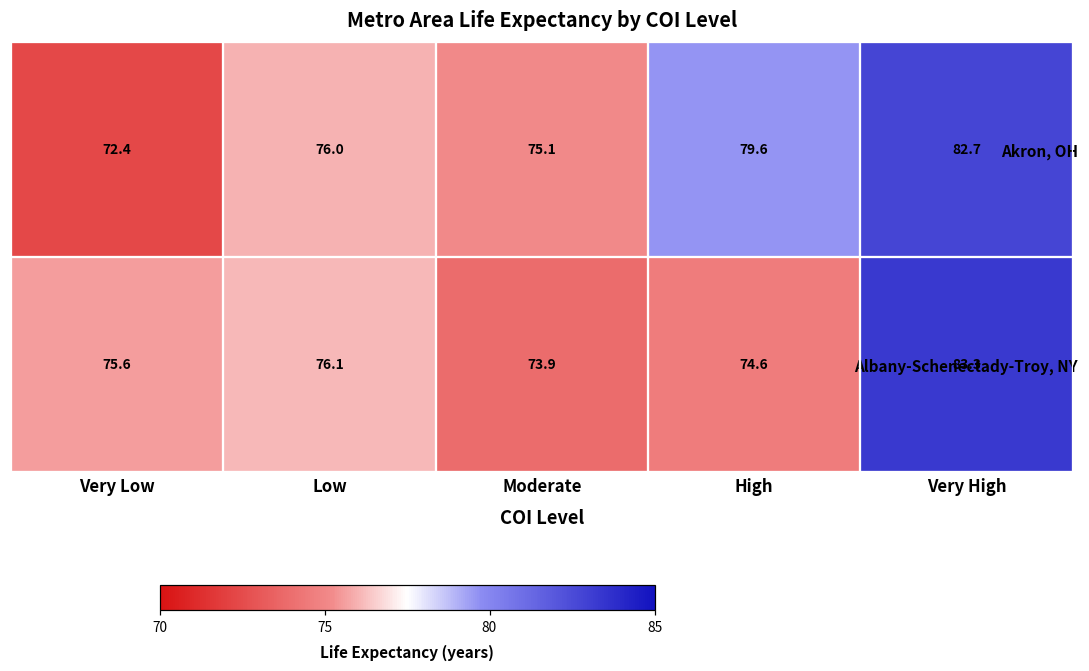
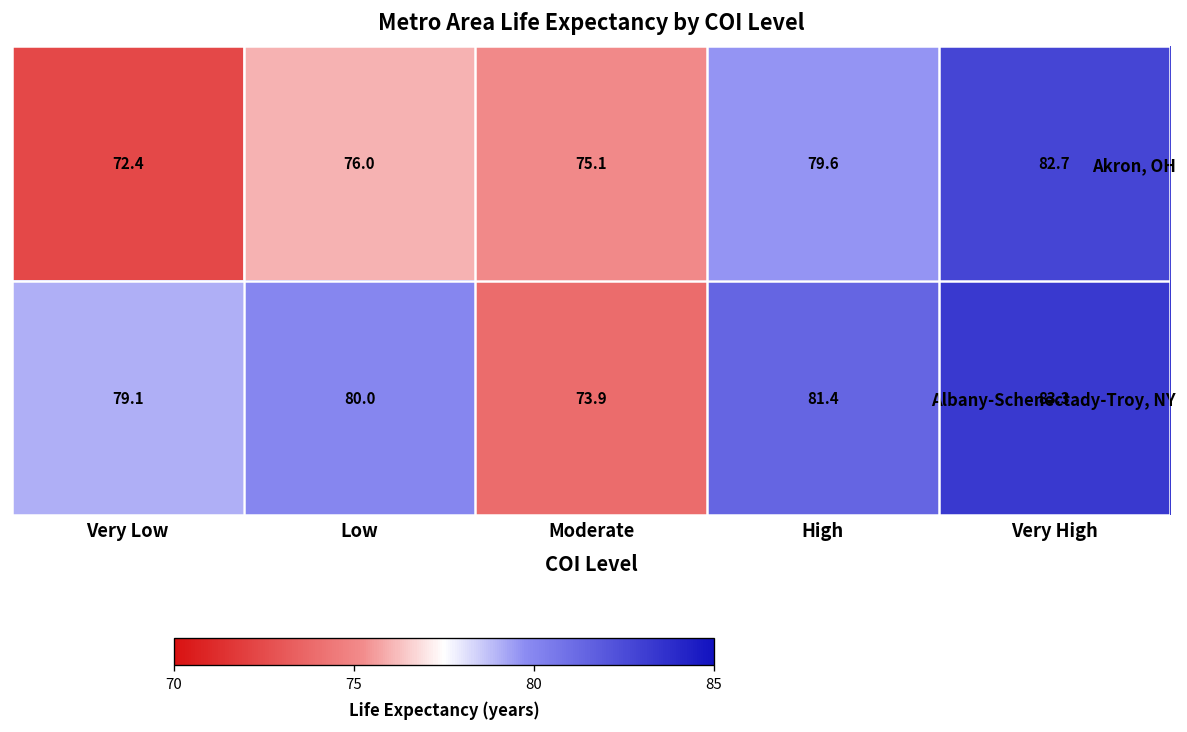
Albany-Schenectady-Troy, NY, Very Low: 75.6 -> 79.1
Albany-Schenectady-Troy, NY, Low: 76.1 -> 80.0
Albany-Schenectady-Troy, NY, High: 74.6 -> 81.4
